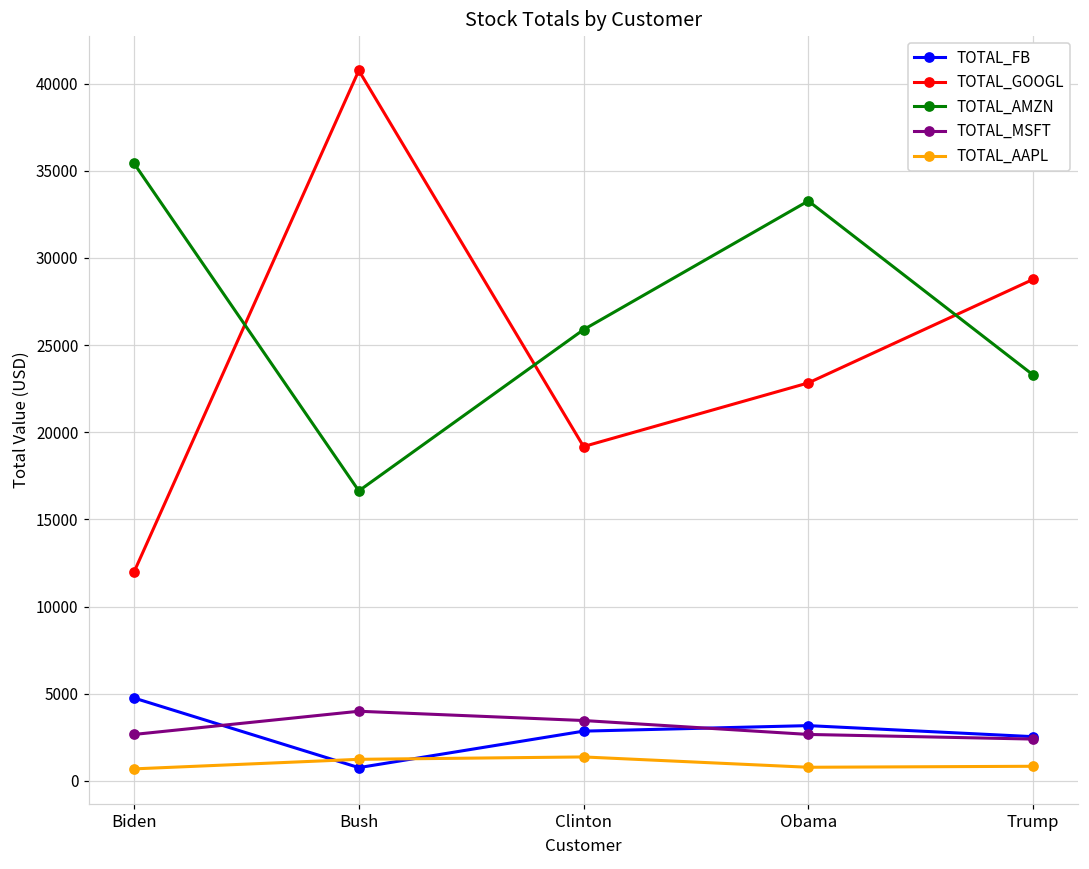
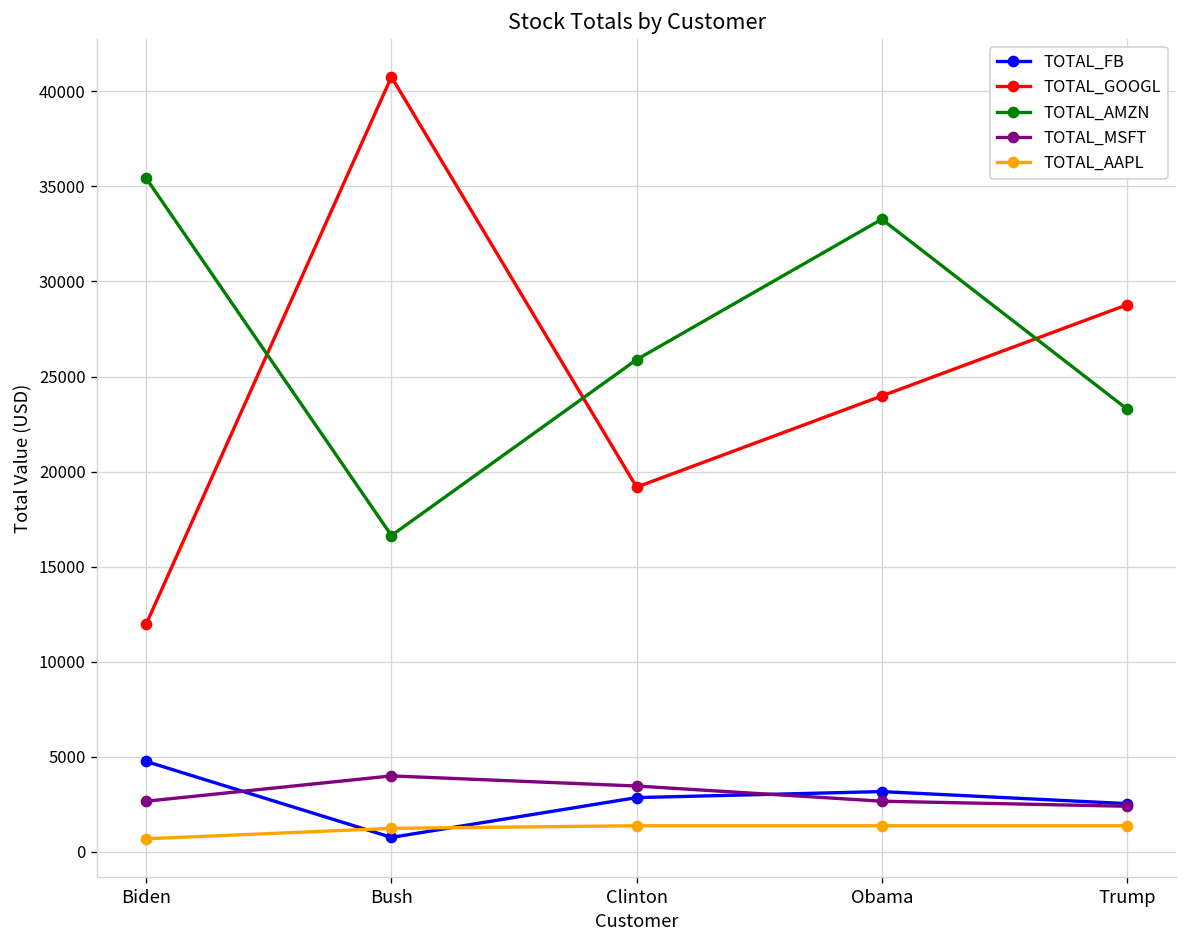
TOTAL_GOOGL, Obama: 22800 -> 24000
TOTAL_AAPL, Obama: 800 -> 1400
TOTAL_AAPL, Trump: 800 -> 1400
